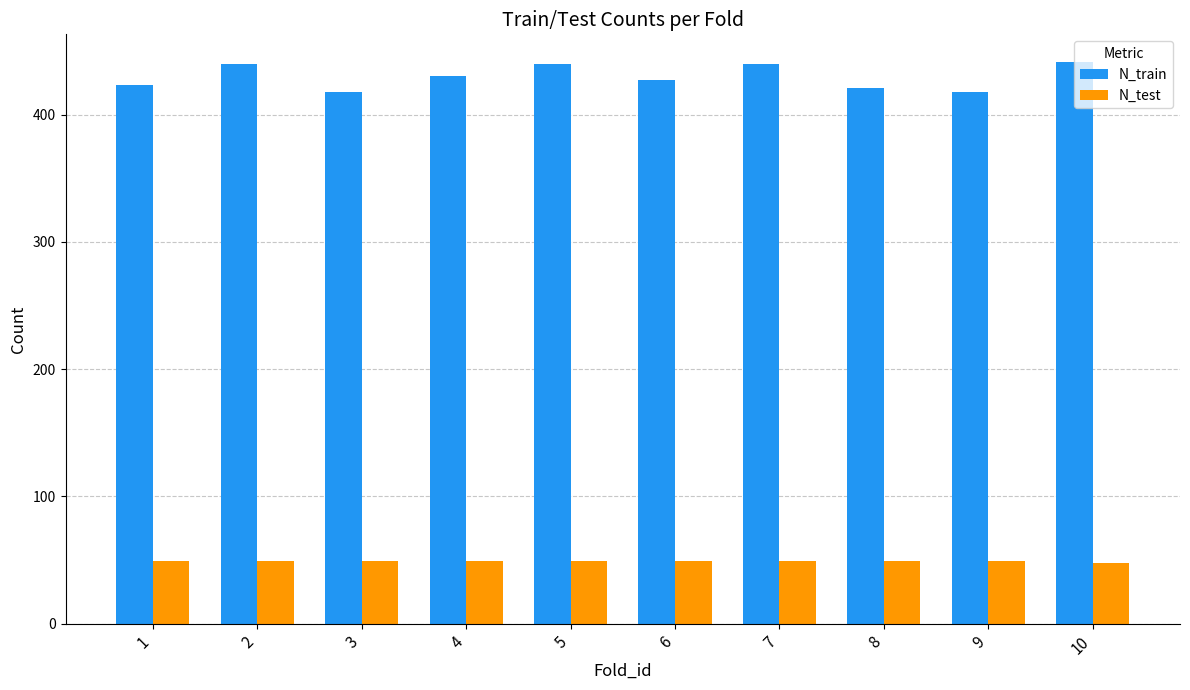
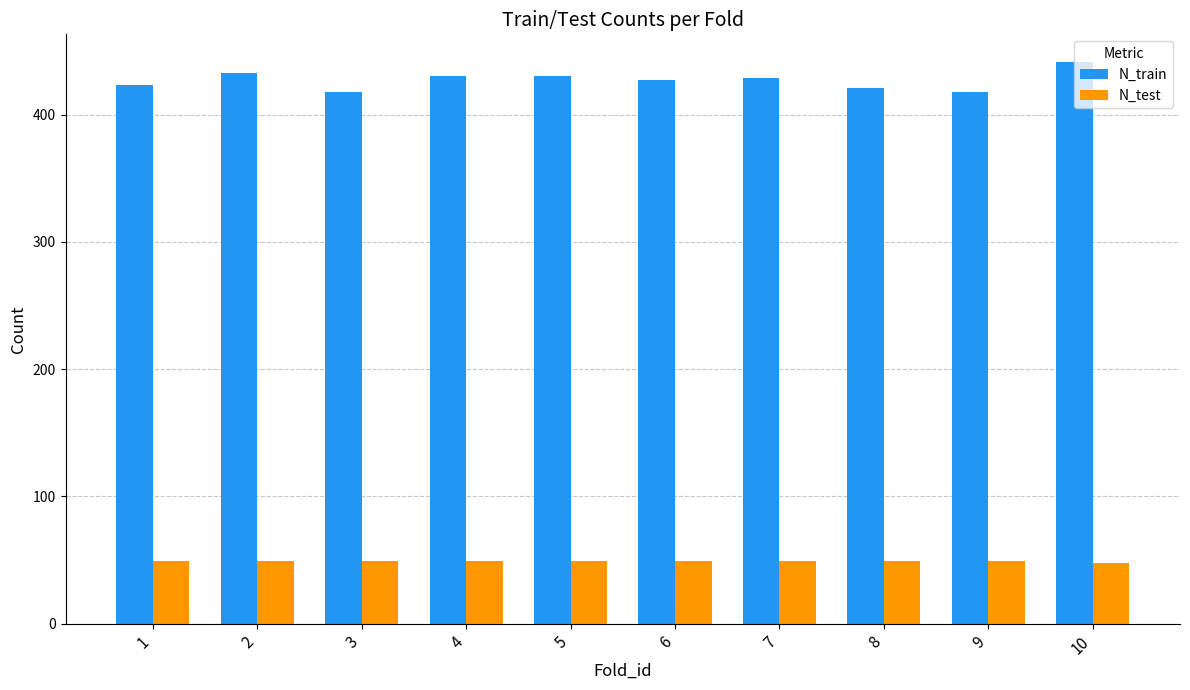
N_train, 2: 440 -> 433
N_train, 5: 440 -> 430
N_train, 7: 440 -> 429
